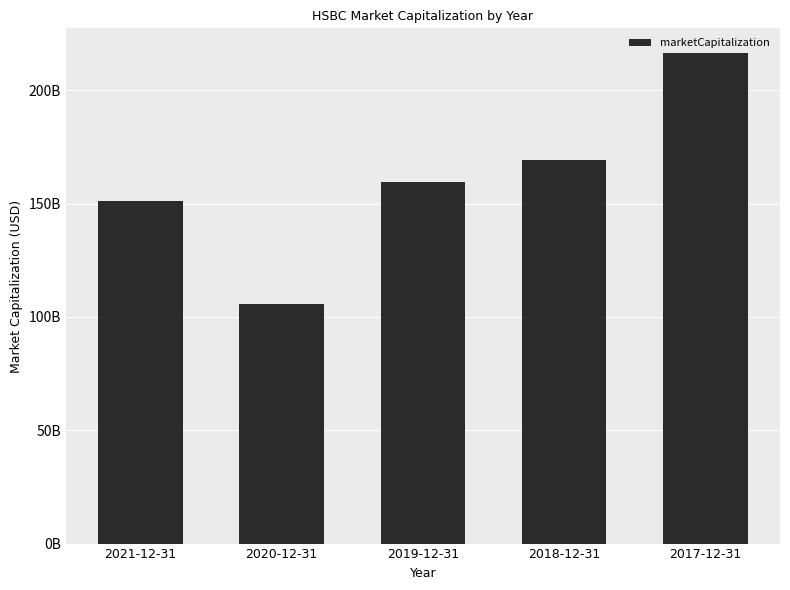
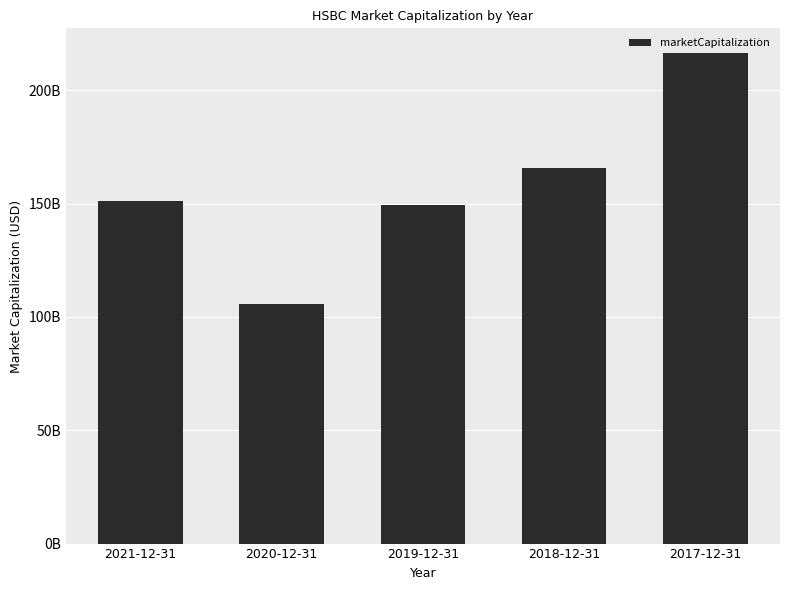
2019-12-31: 159000000000 -> 149000000000
2018-12-31: 169000000000 -> 165000000000
